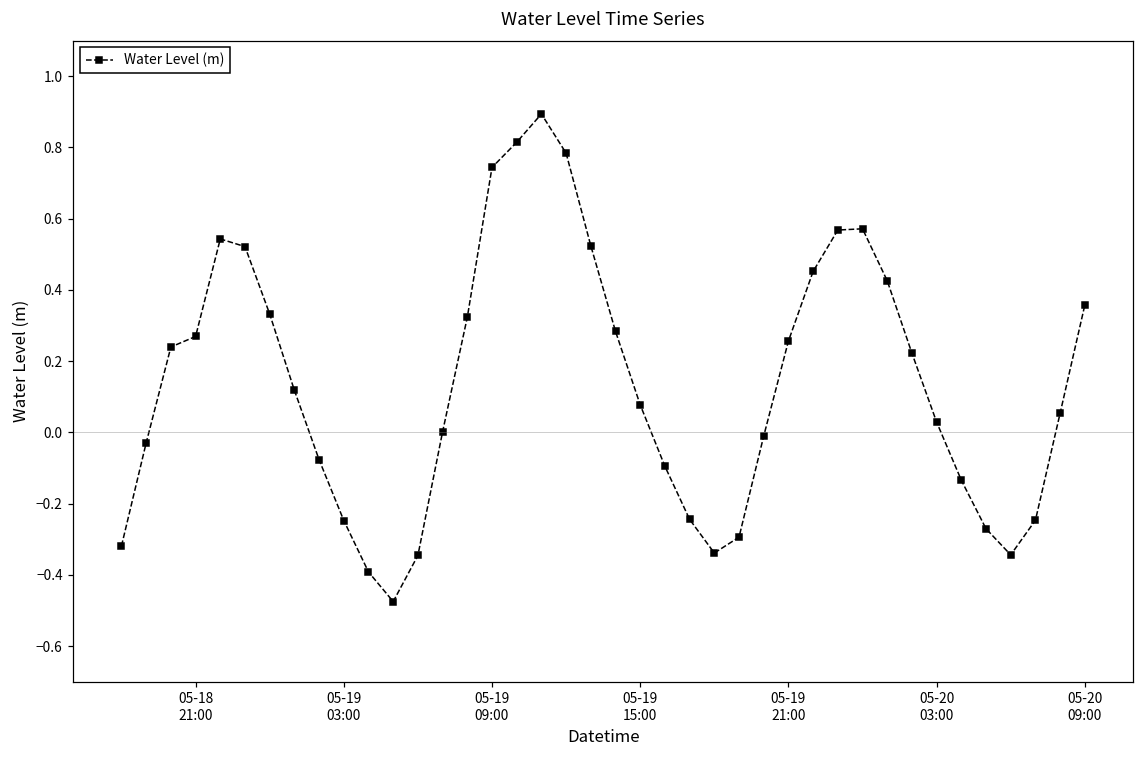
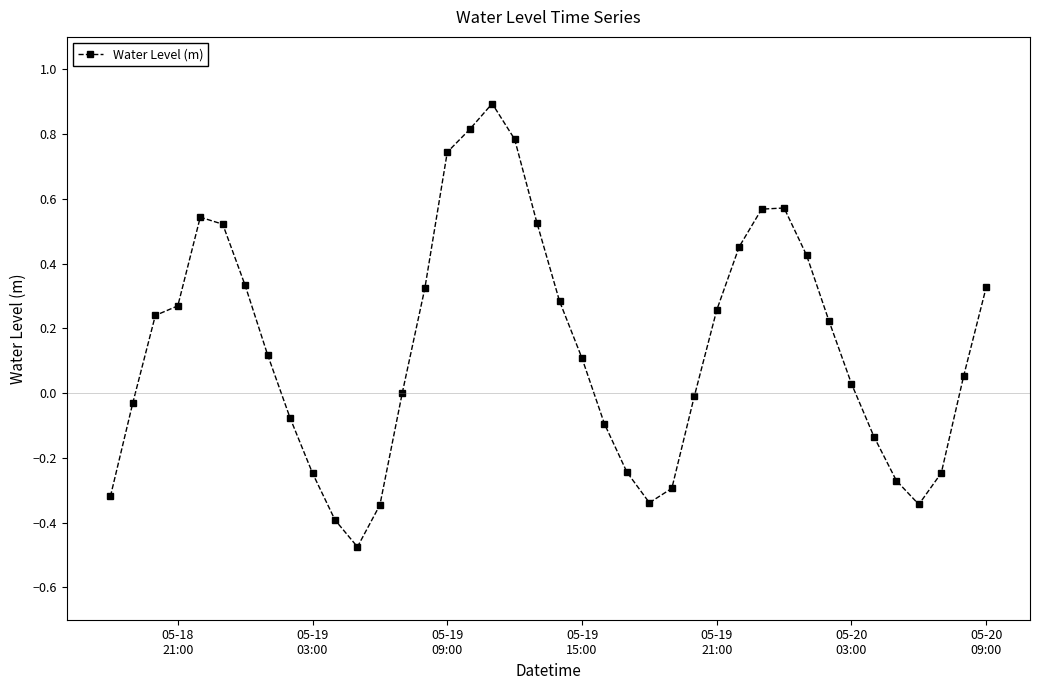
05-19 15:00: 0.08 -> 0.11
05-20 09:00: 0.36 -> 0.33
